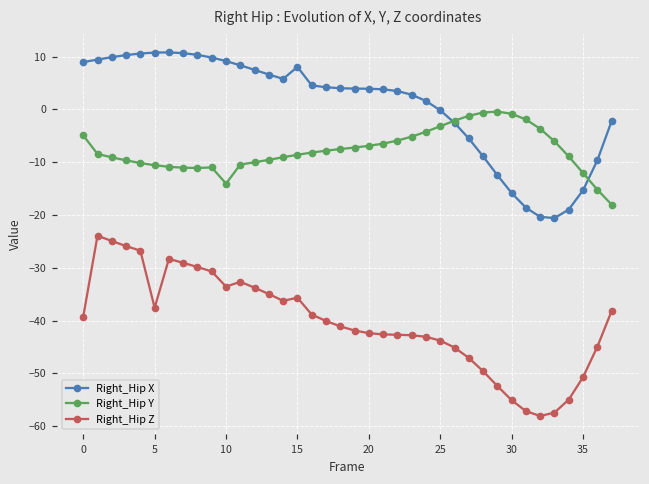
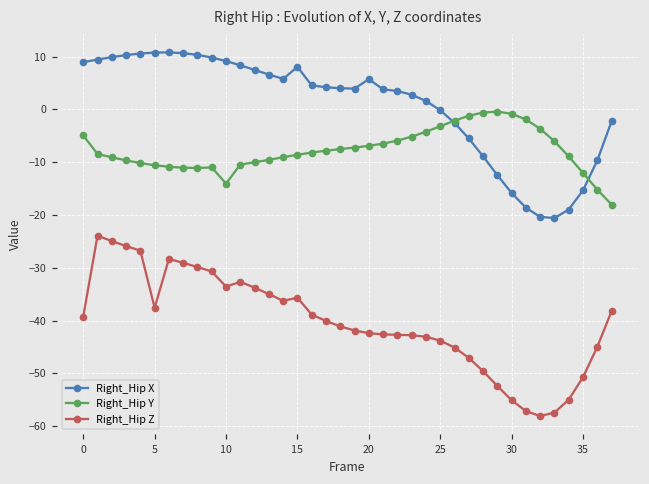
Right_Hip X, 20: 4 -> 6
